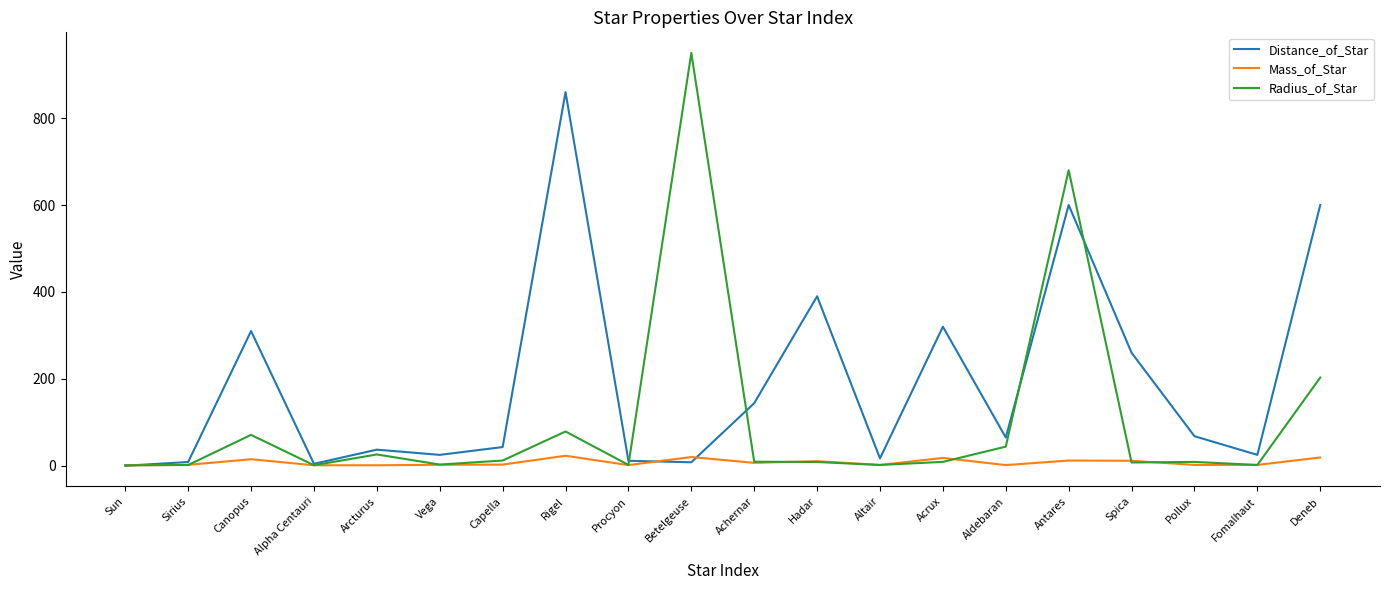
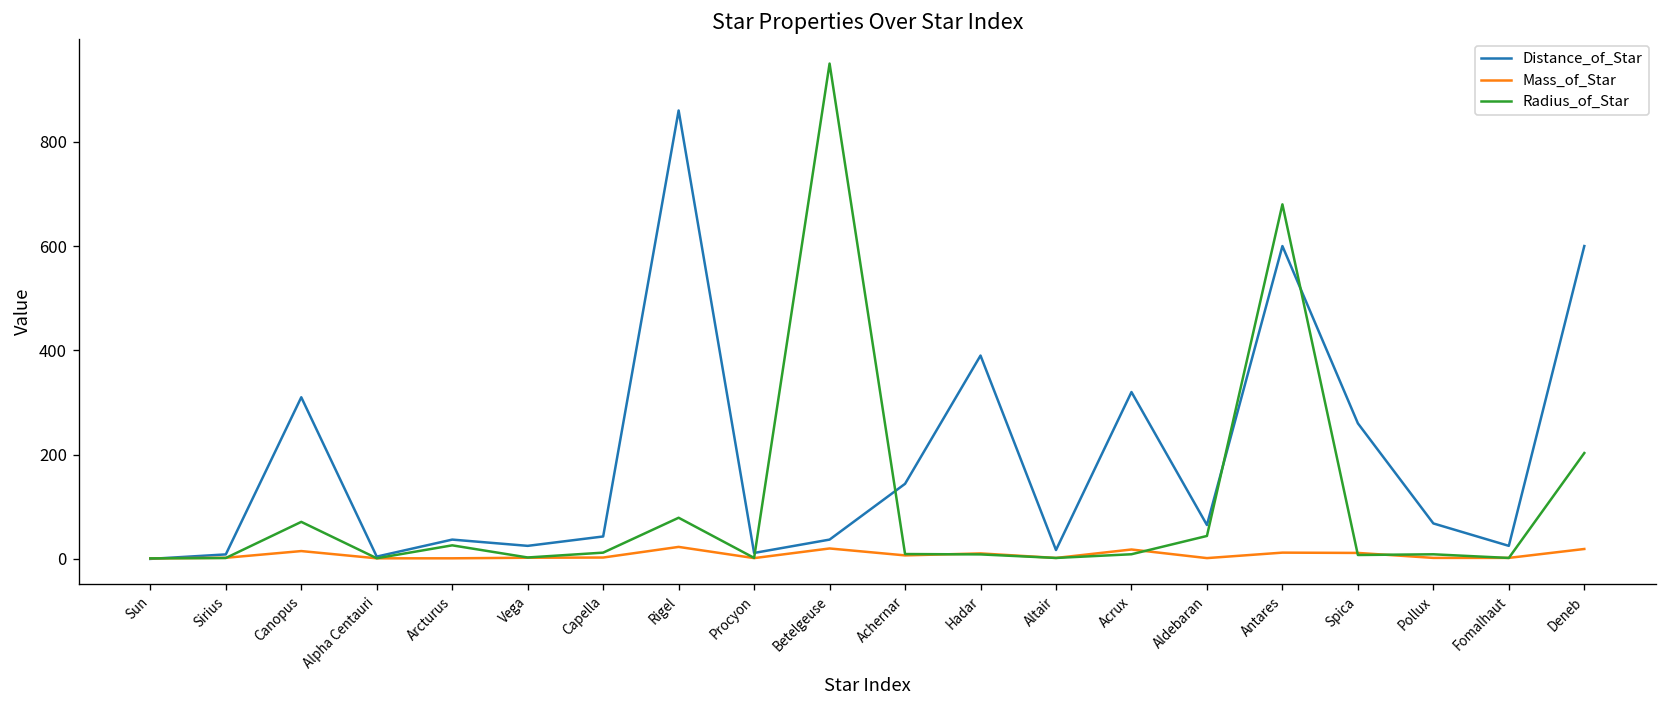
Distance_of_Star, Betelgeuse: 10 -> 40
